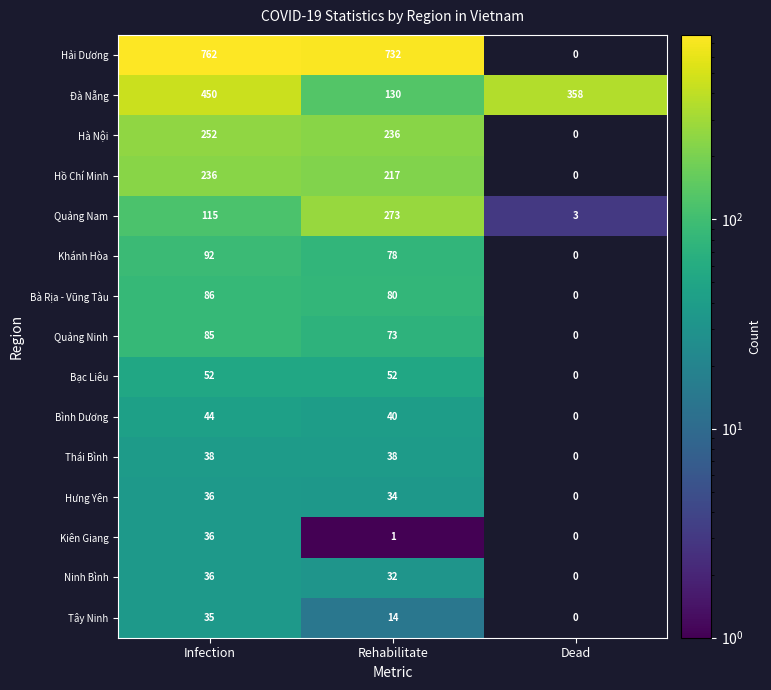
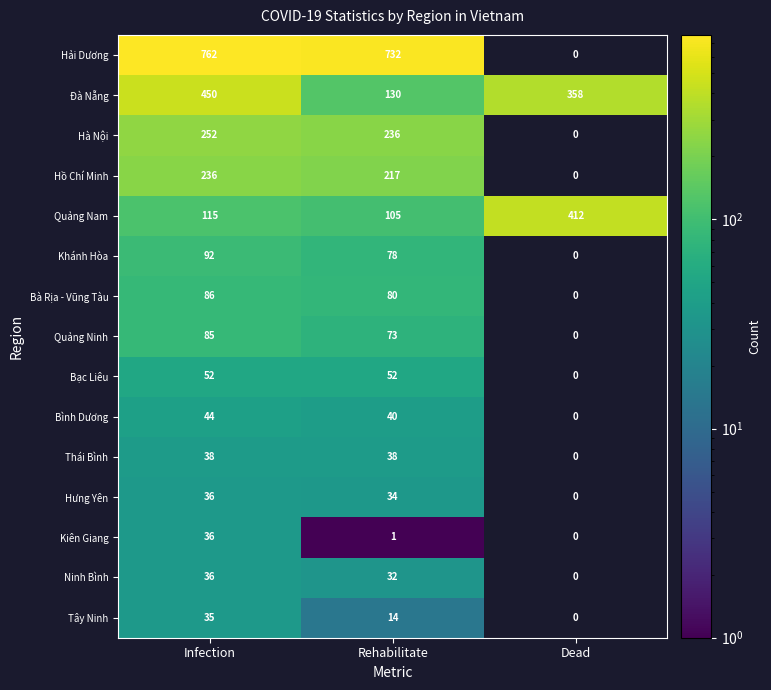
Quảng Nam, Rehabilitate: 273 -> 105
Quảng Nam, Dead: 3 -> 412
